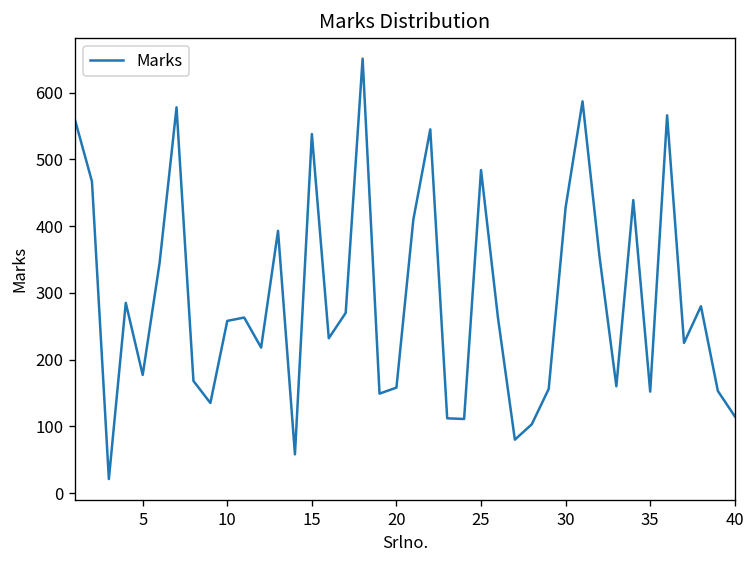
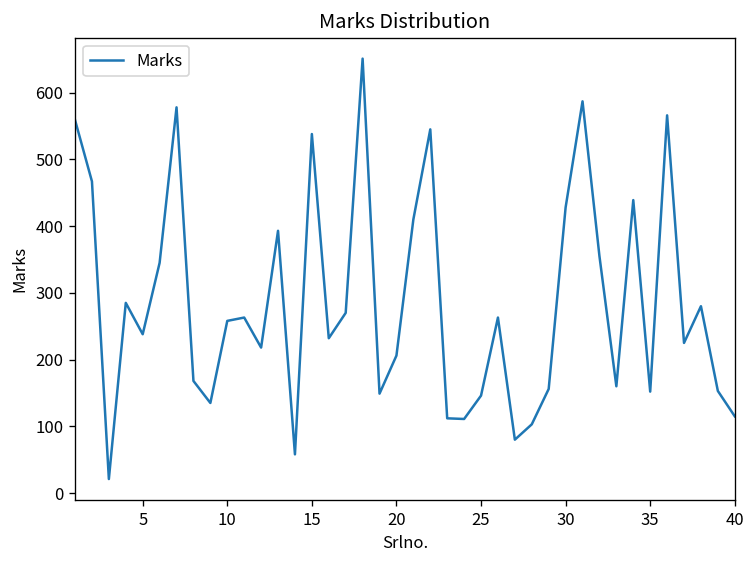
5: 180 -> 240
20: 160 -> 210
25: 480 -> 150
